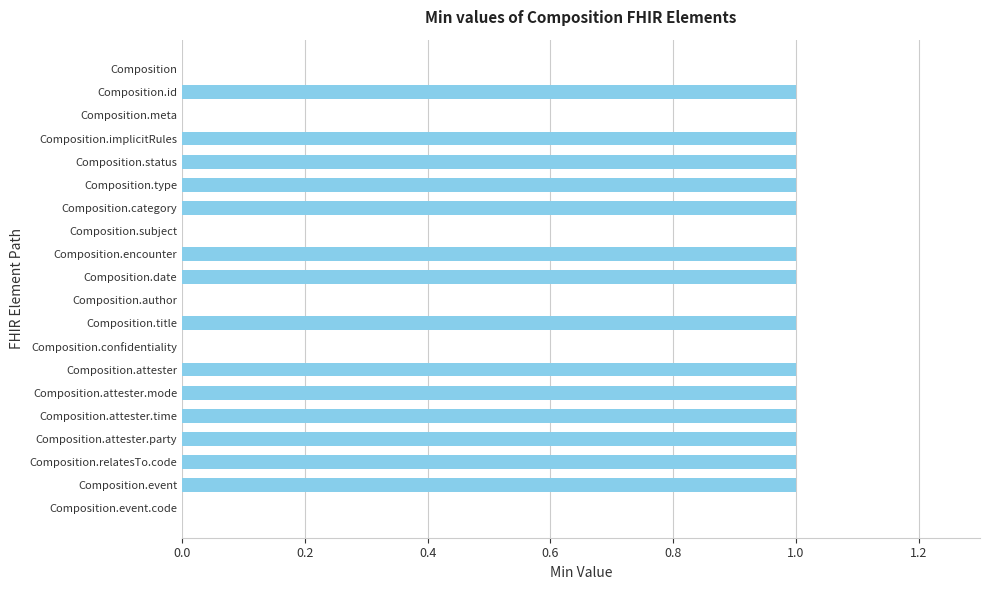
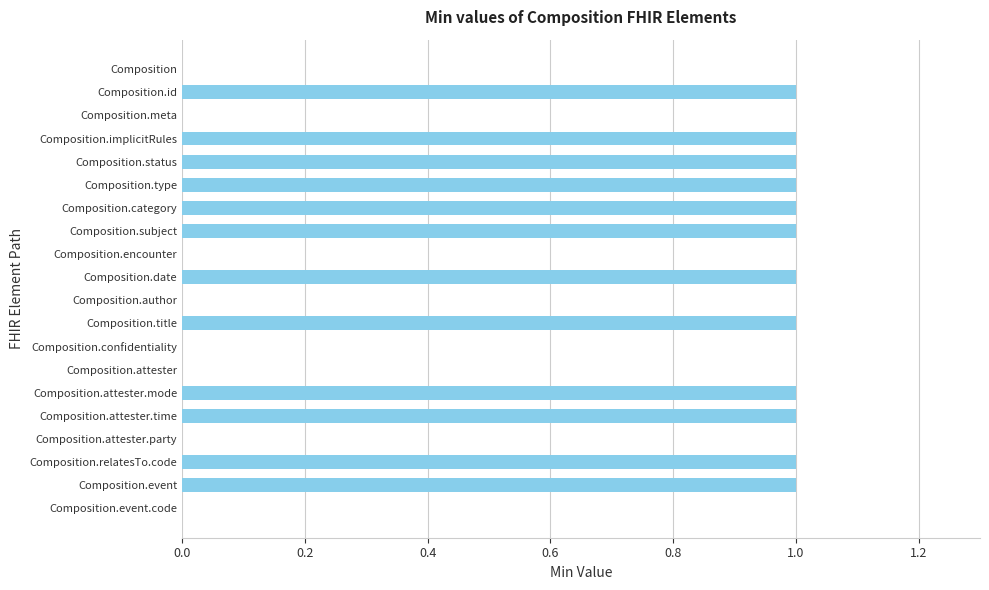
Composition.subject: 0 -> 1
Composition.encounter: 1 -> 0
Composition.attester: 1 -> 0
Composition.attester.party: 1 -> 0
